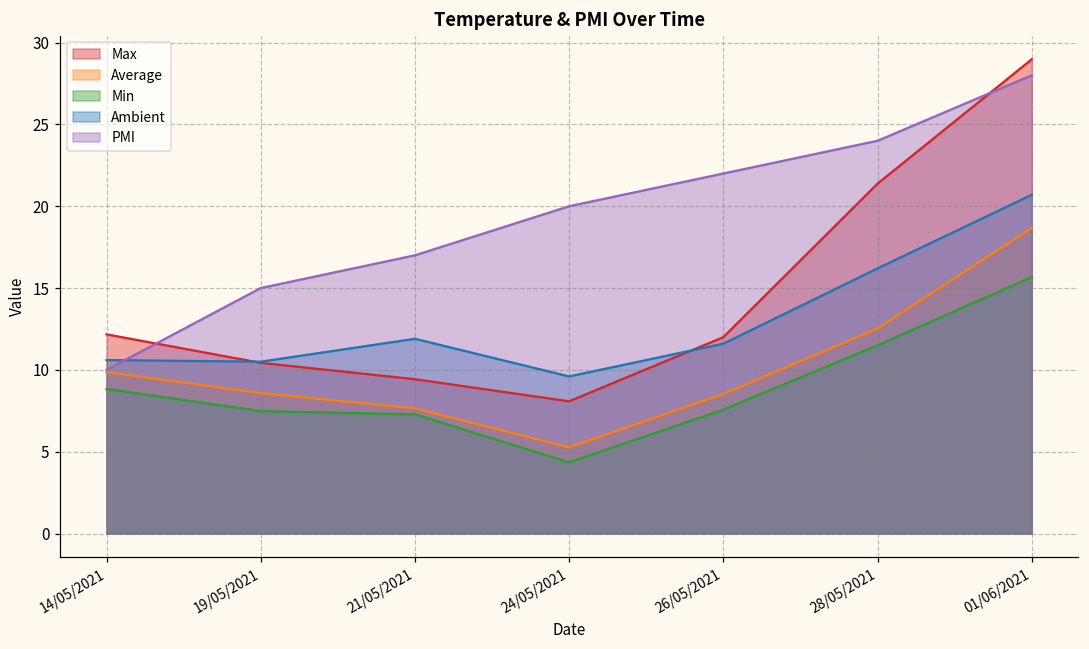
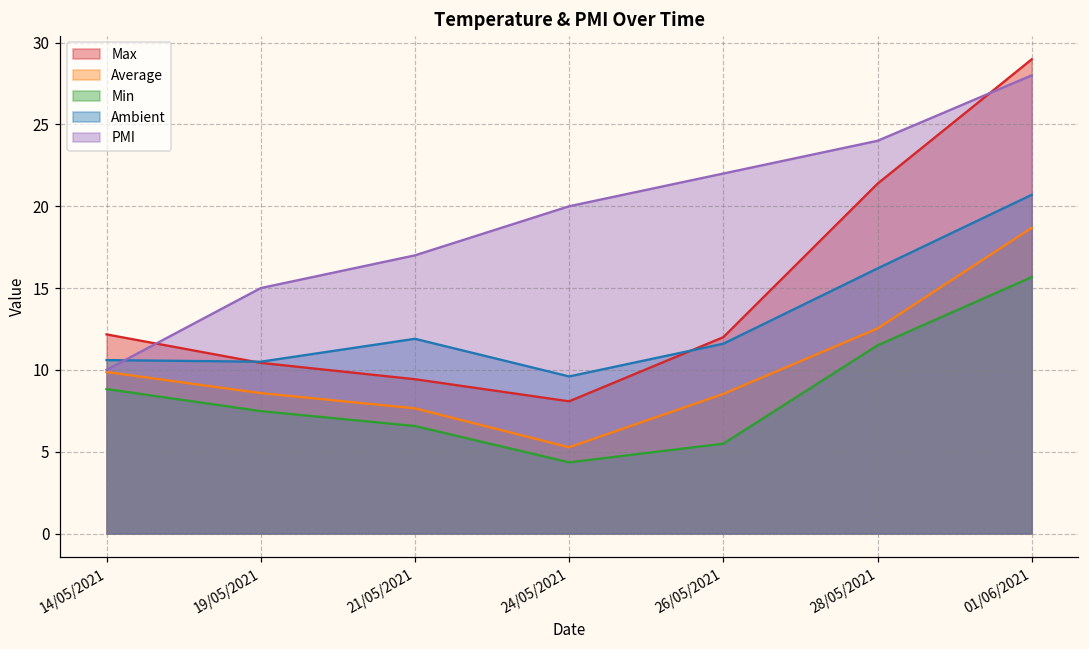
Min, 21/05/2021: 7.3 -> 6.6
Min, 26/05/2021: 7.6 -> 5.5
